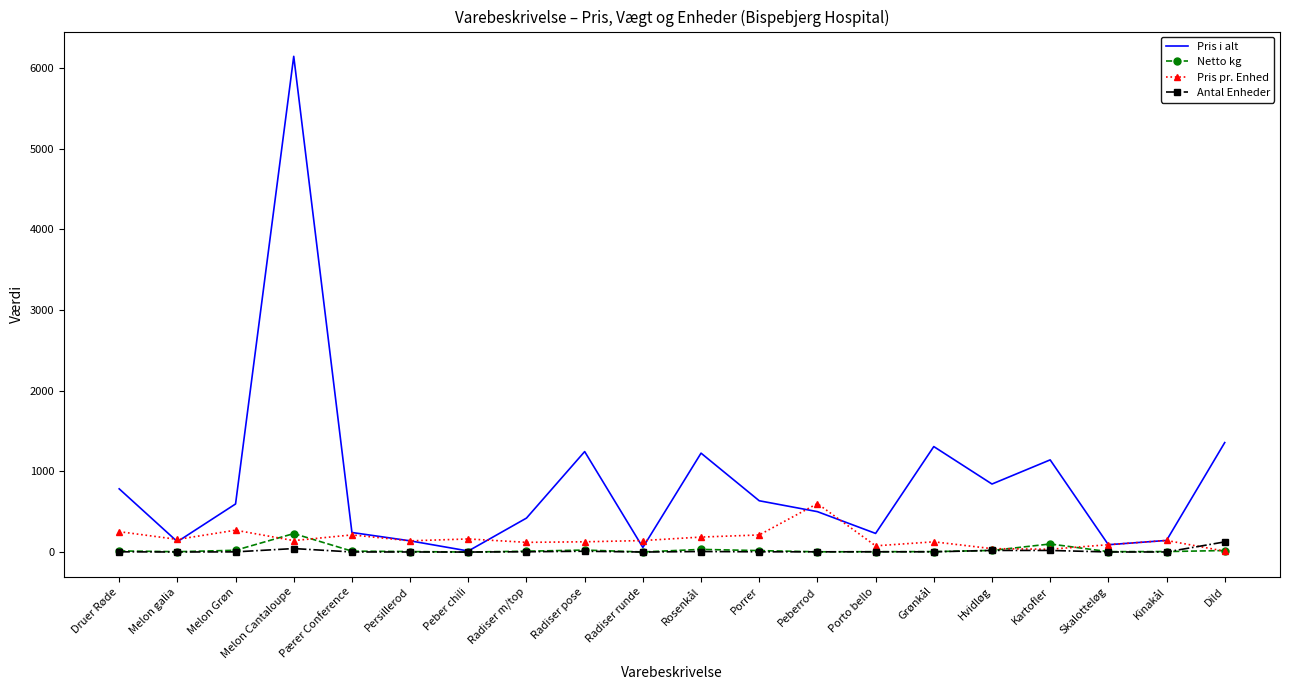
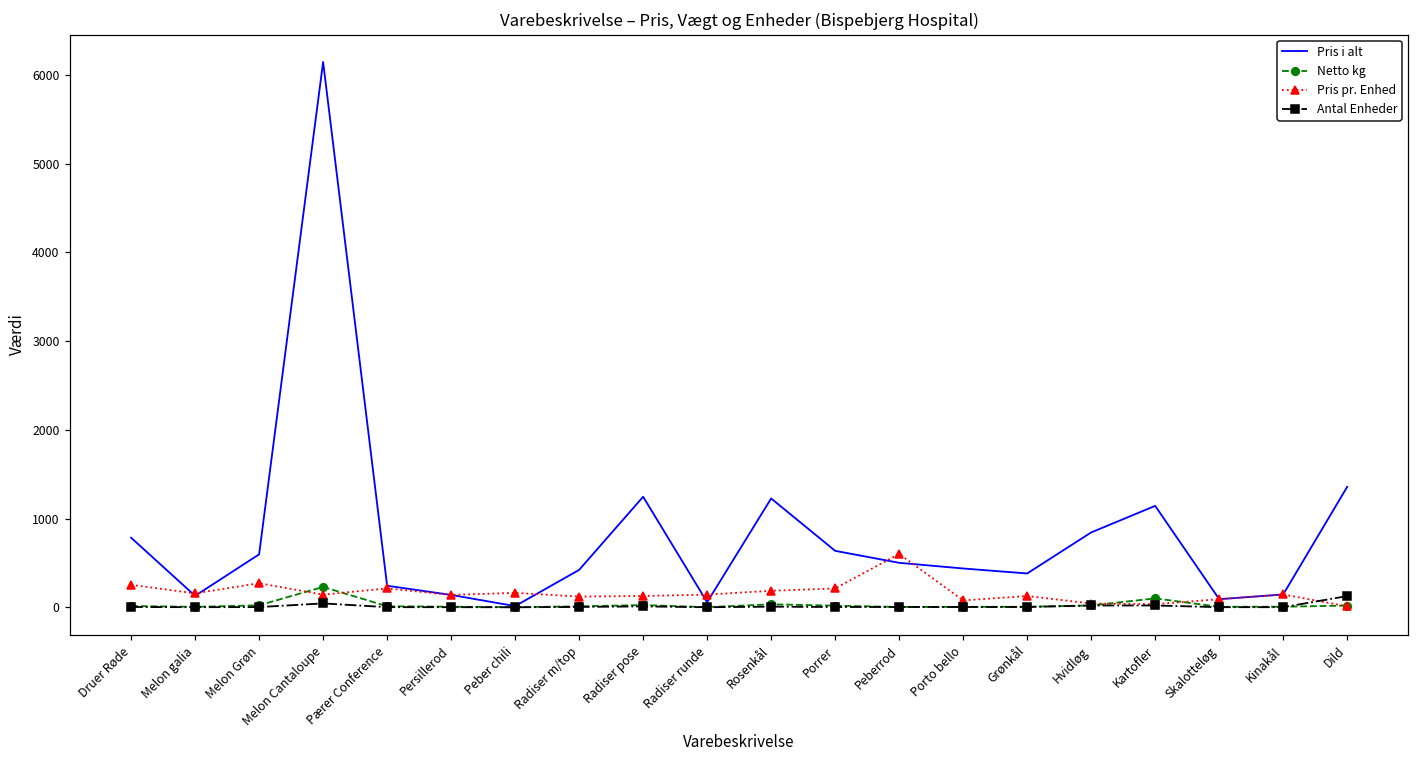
Pris i alt, Porto bello: 200 -> 400
Pris i alt, Grønkål: 1300 -> 400
